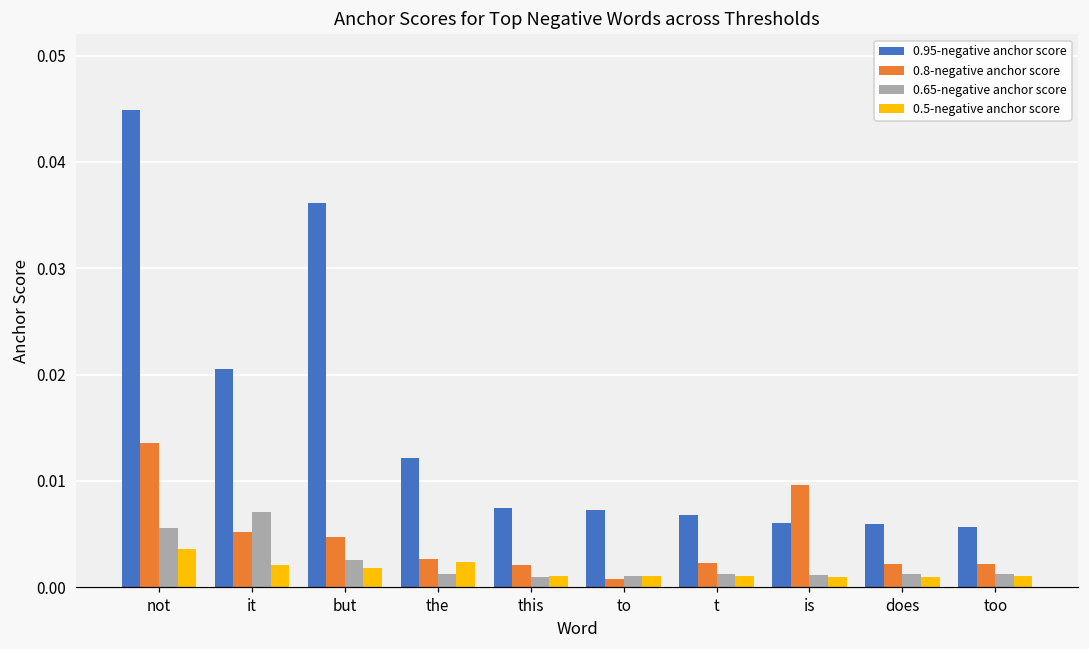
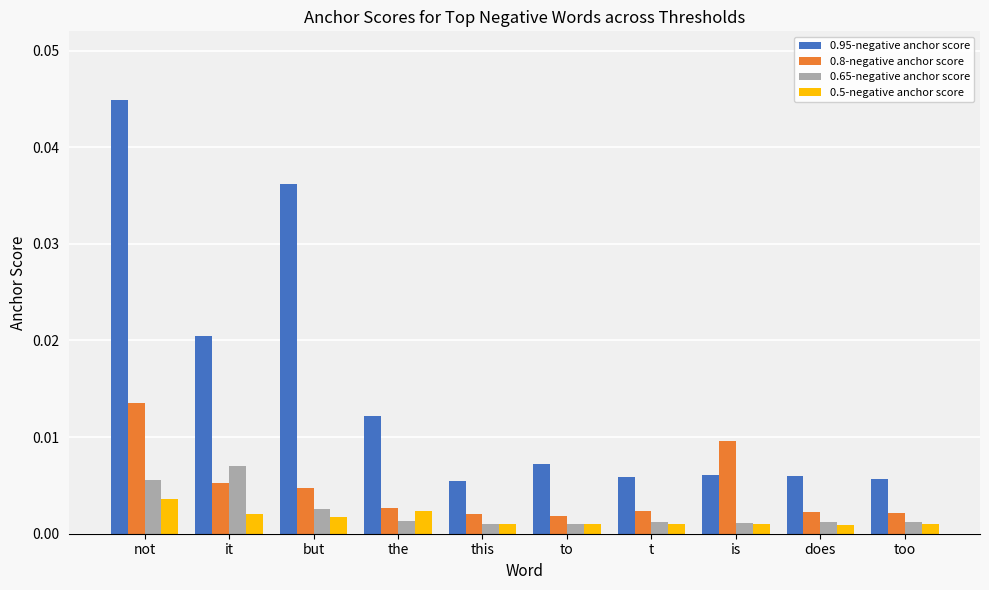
0.95-negative anchor score, this: 0.007 -> 0.005
0.8-negative anchor score, to: 0.001 -> 0.002
0.95-negative anchor score, t: 0.007 -> 0.006
